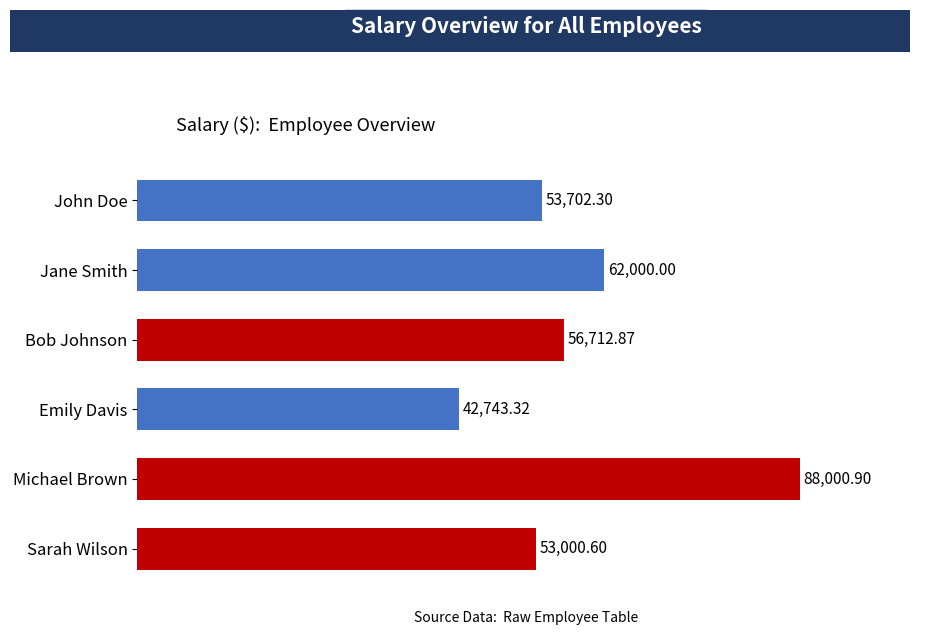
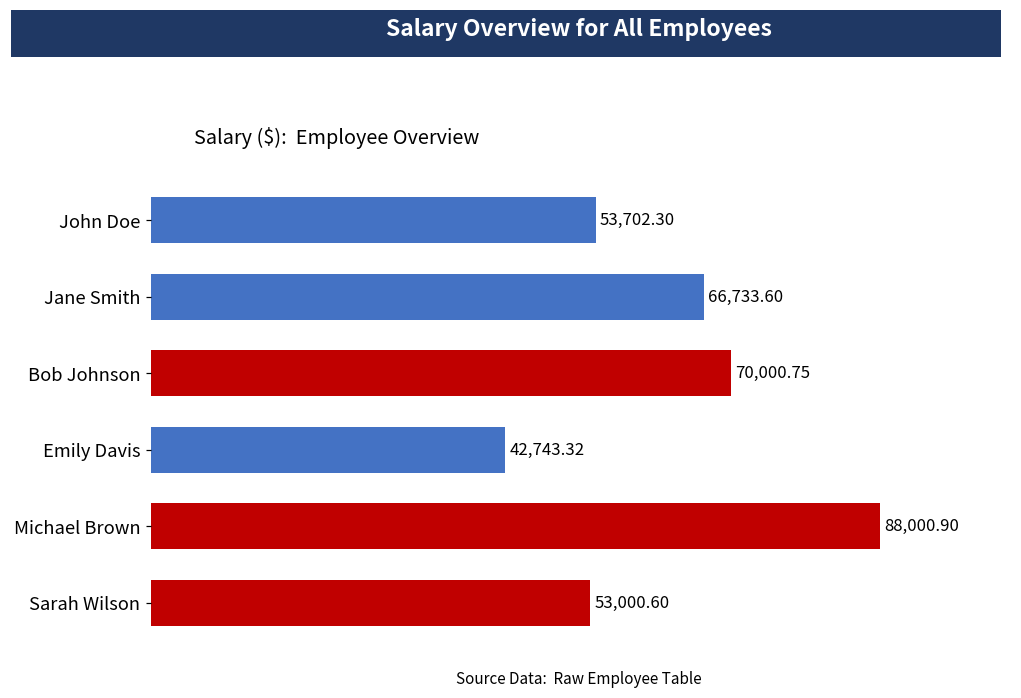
Jane Smith: 62,000.00 -> 66,733.60
Bob Johnson: 56,712.87 -> 70,000.75
